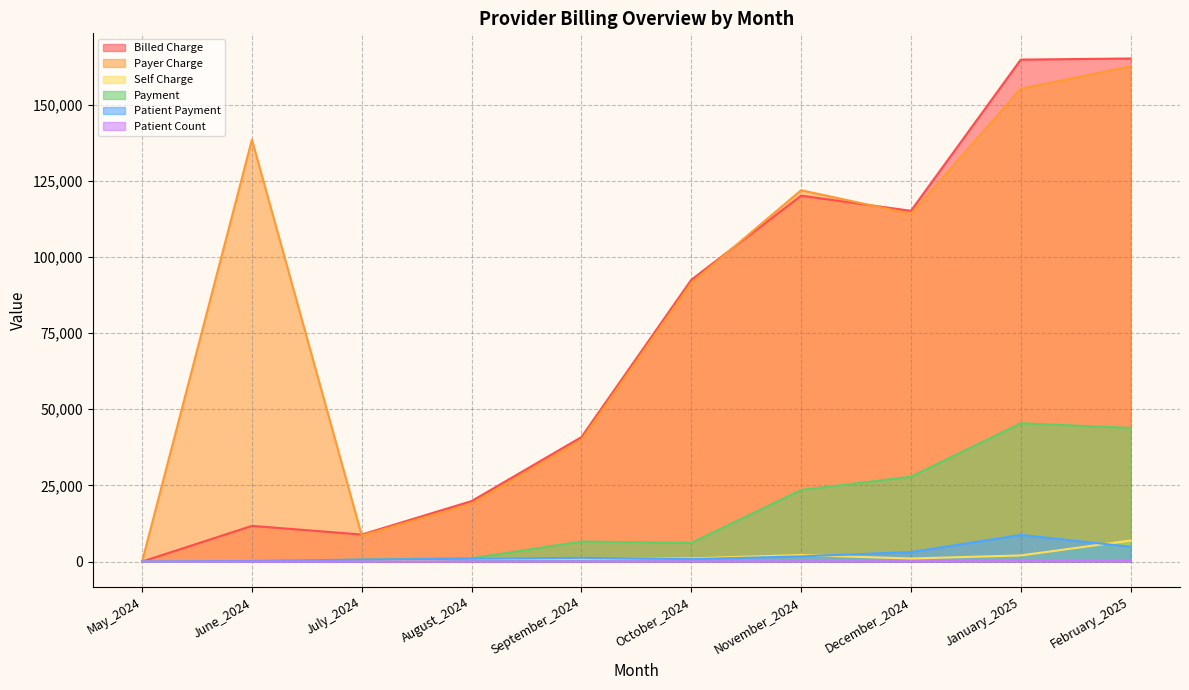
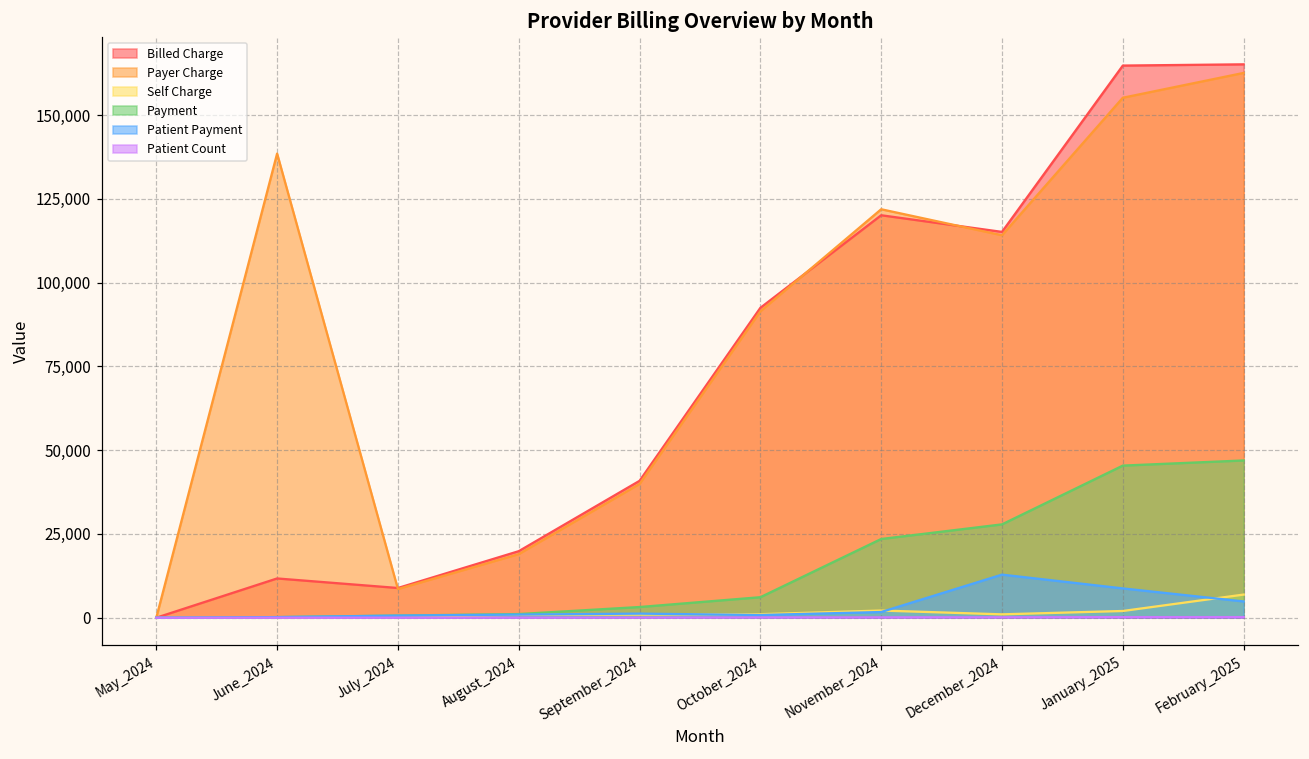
Payment, September_2024: 7,000 -> 3,000
Patient Payment, December_2024: 3,000 -> 13,000
Payment, February_2025: 44,000 -> 47,000
